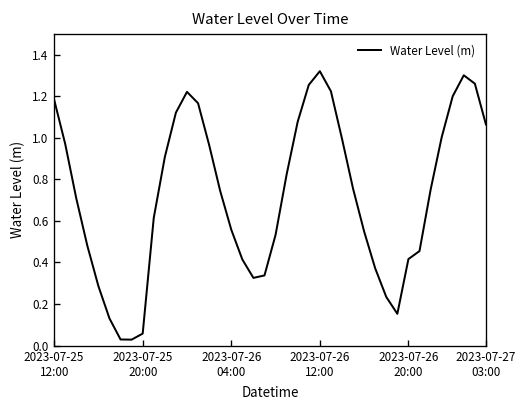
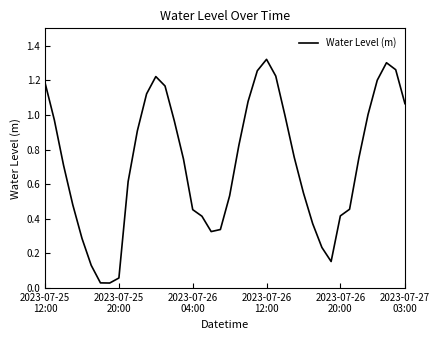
2023-07-26 04:00: 0.56 -> 0.45
